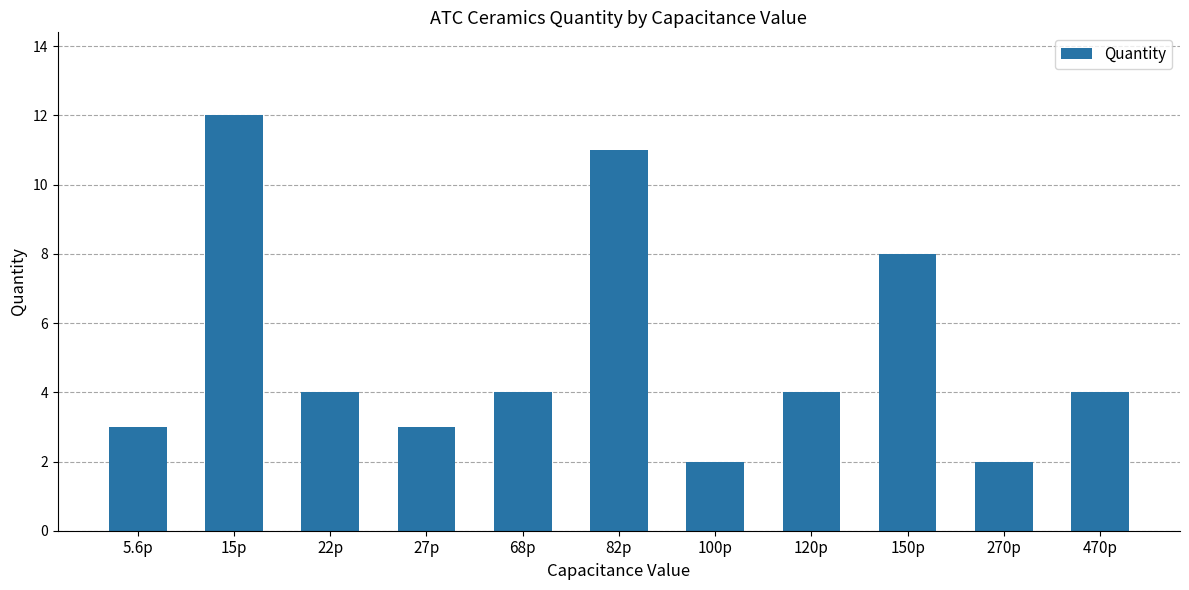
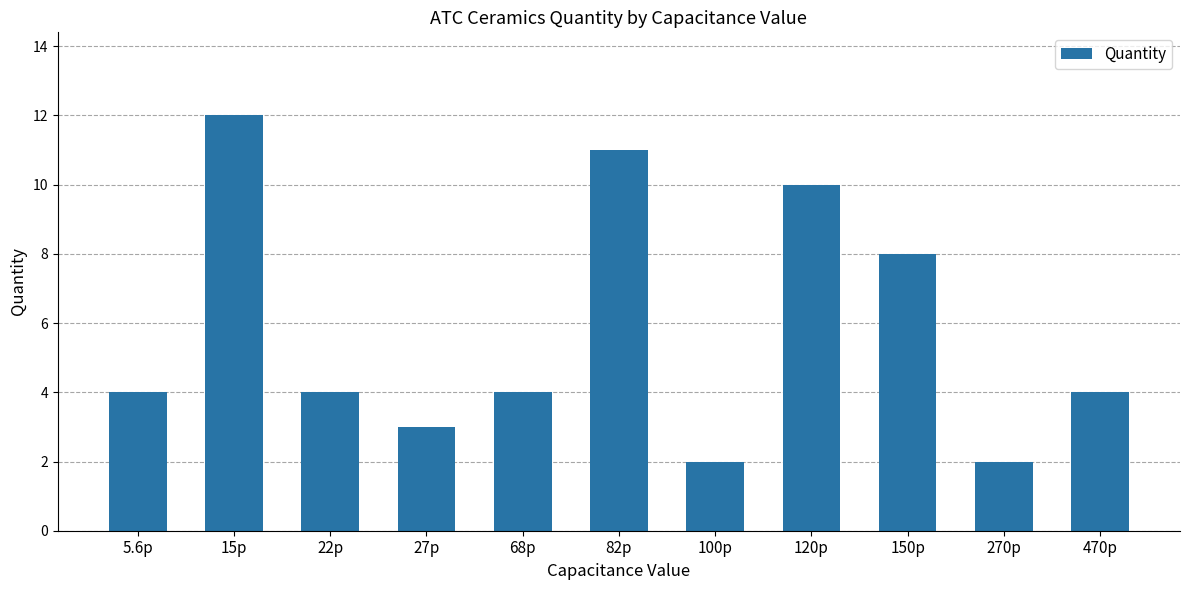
5.6p: 3 -> 4
120p: 4 -> 10
